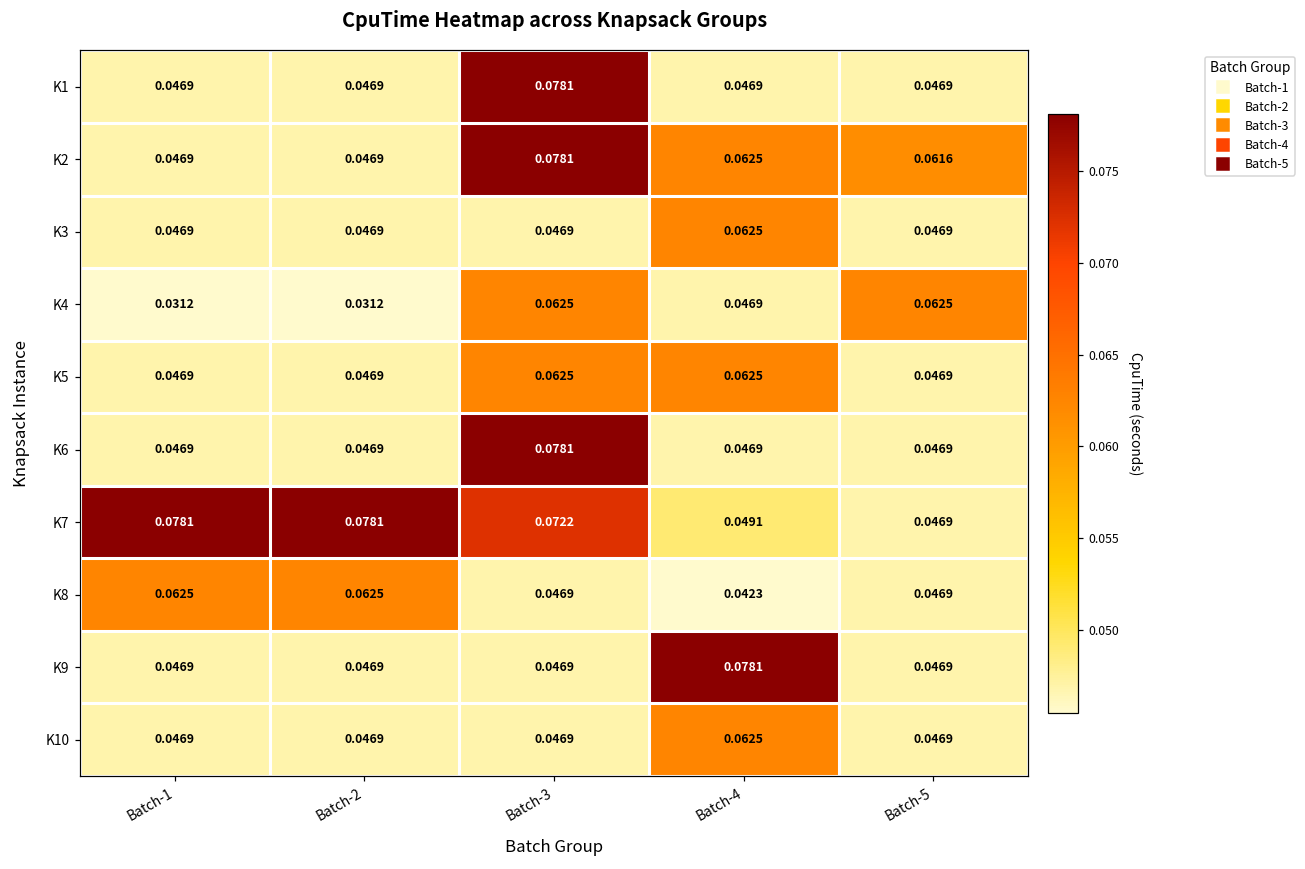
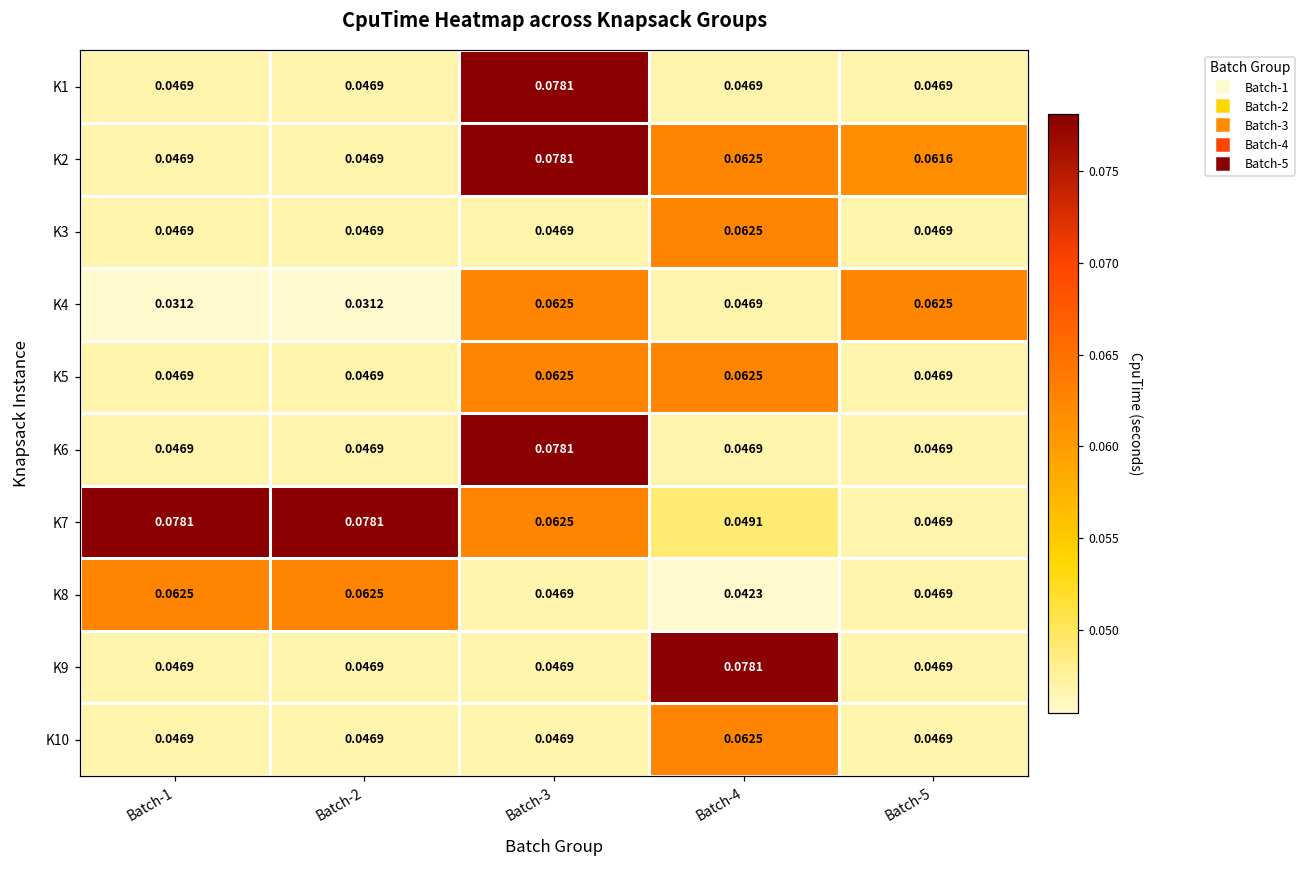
K7, Batch-3: 0.0722 -> 0.0625
